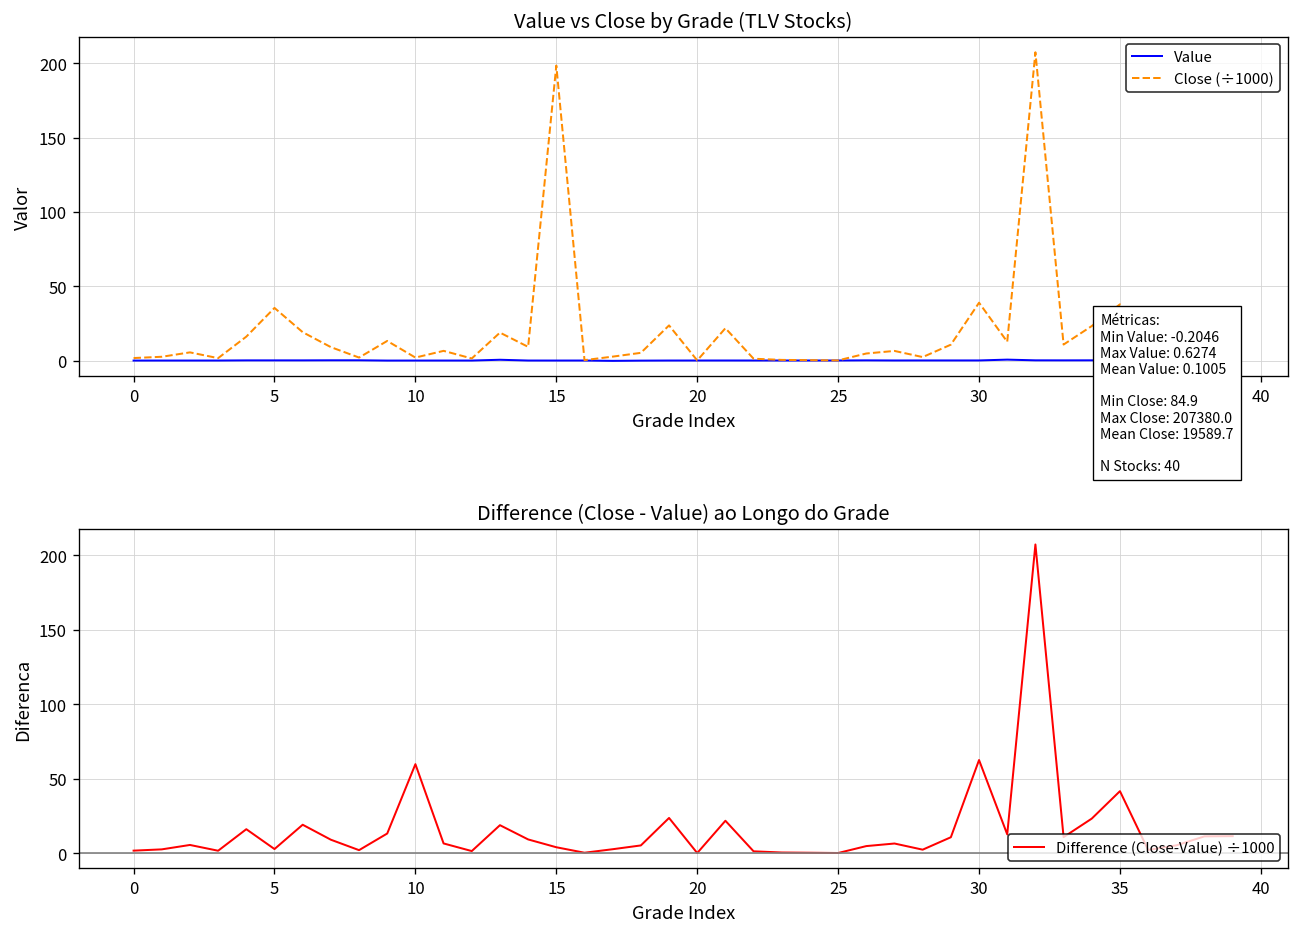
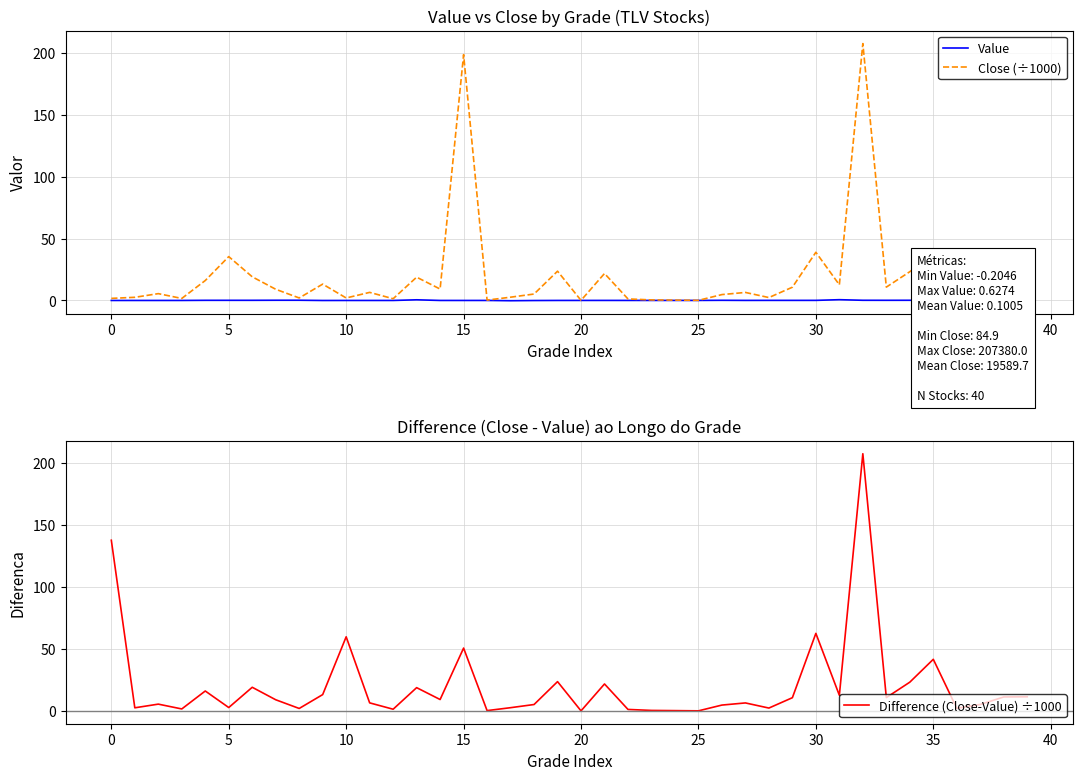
Difference (Close - Value) ao Longo do Grade, 0: 2 -> 138
Difference (Close - Value) ao Longo do Grade, 15: 4 -> 51
